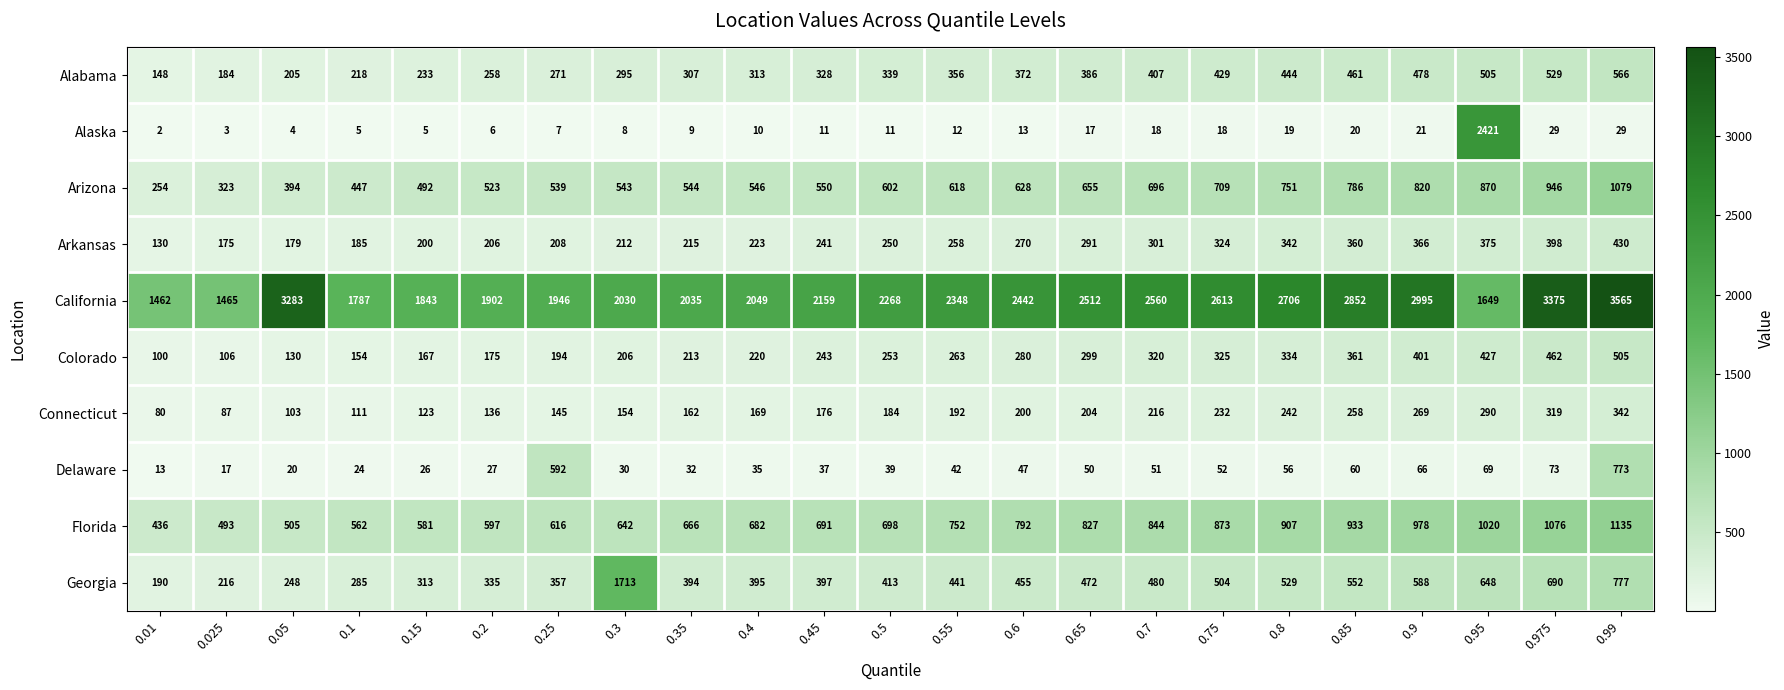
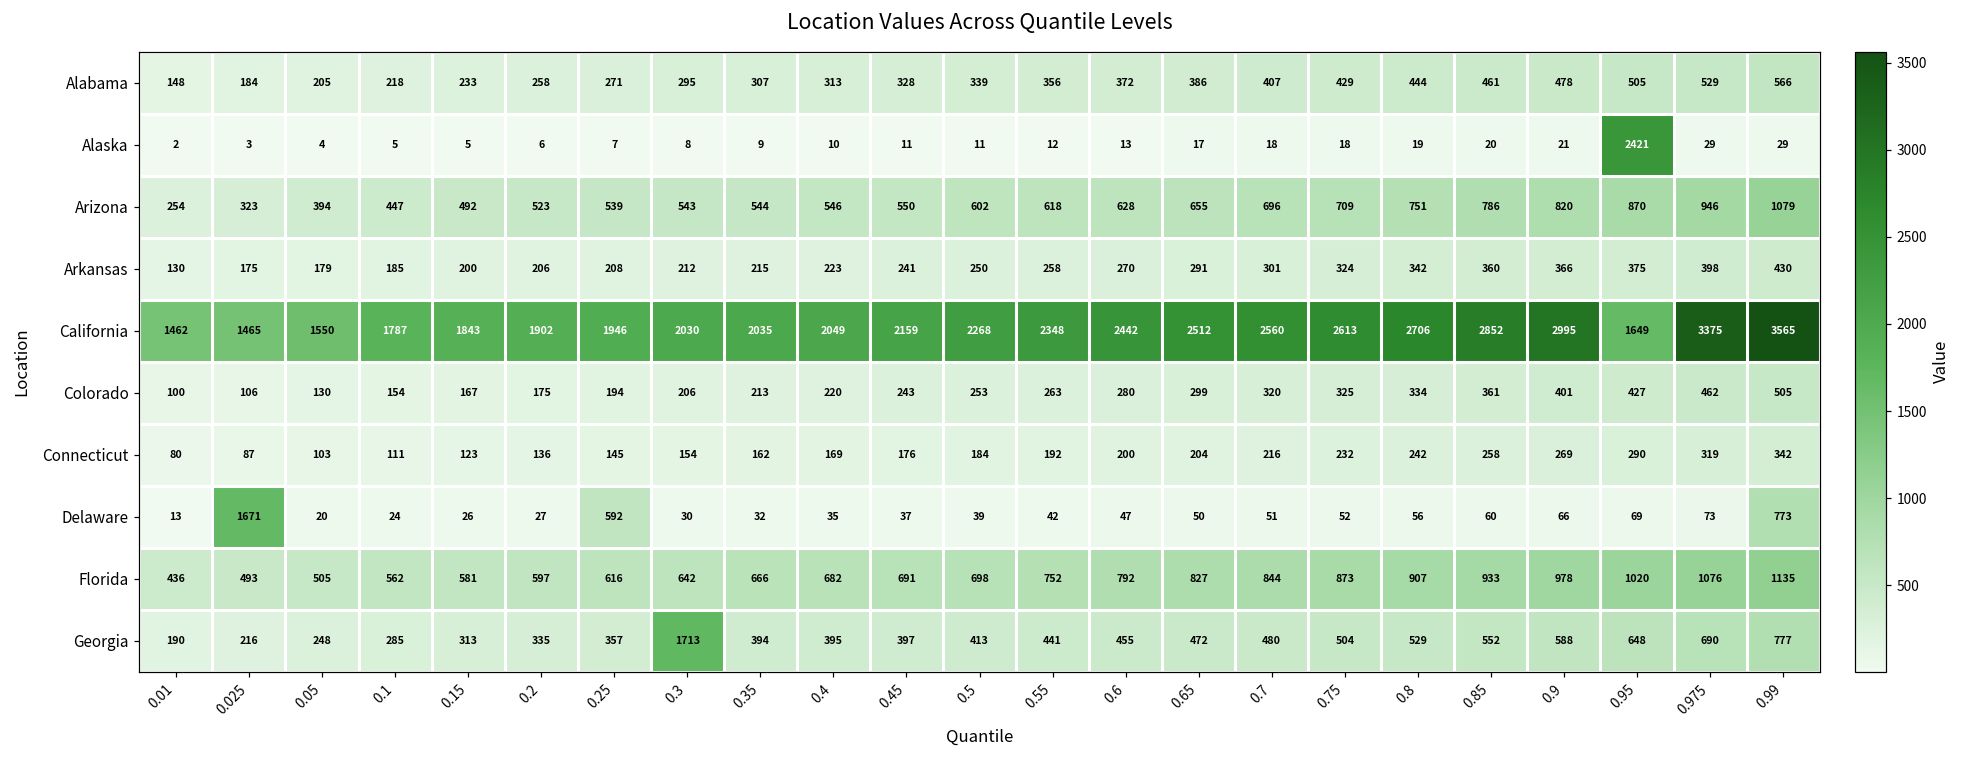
California, 0.05: 3283 -> 1550
Delaware, 0.025: 17 -> 1671
